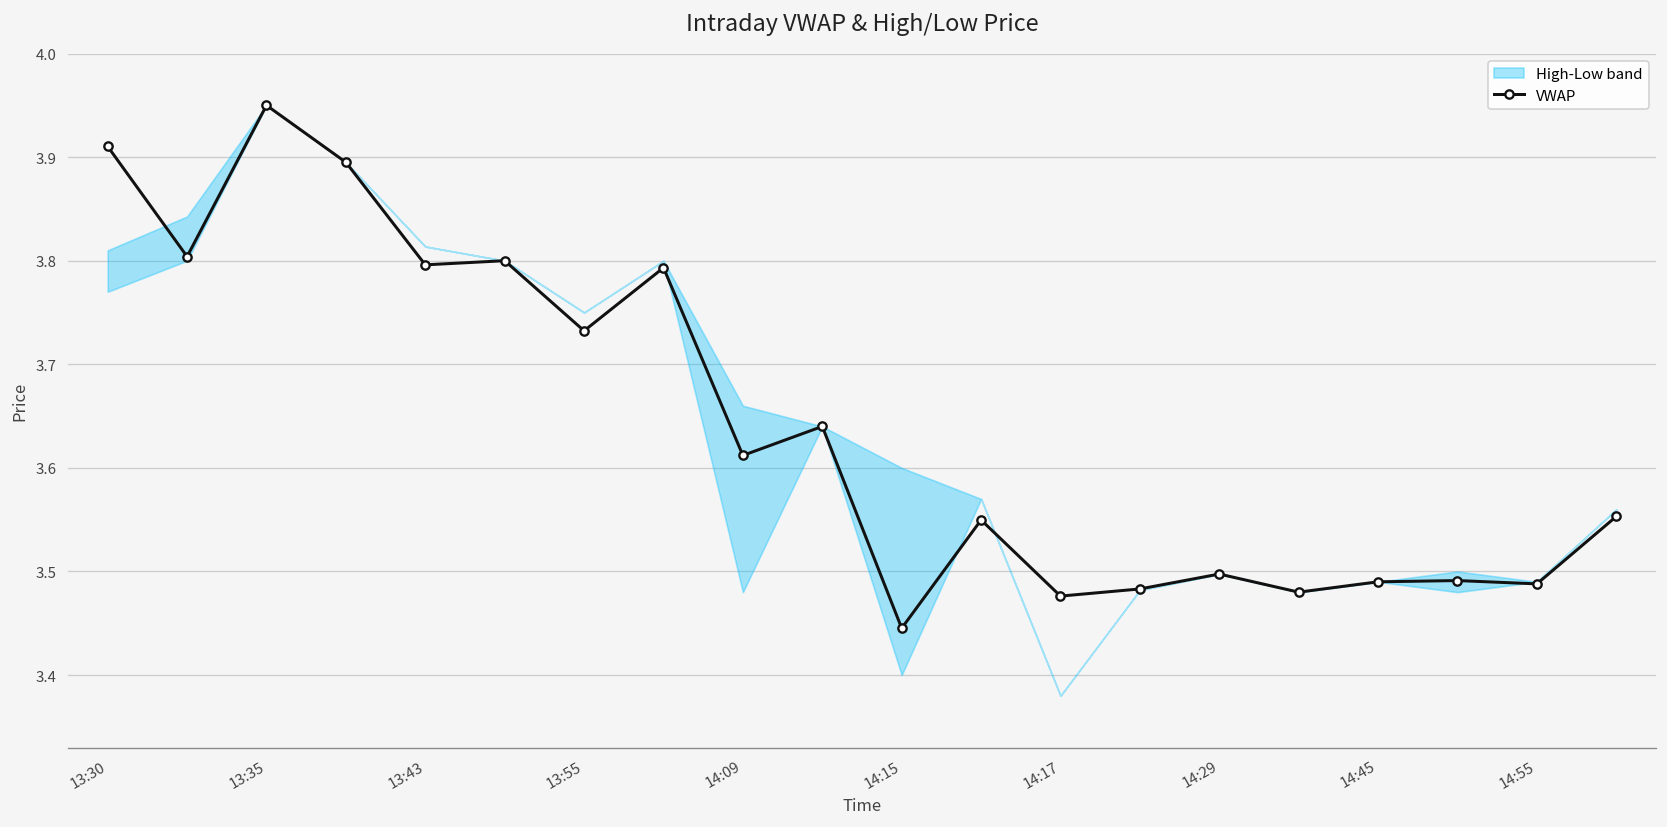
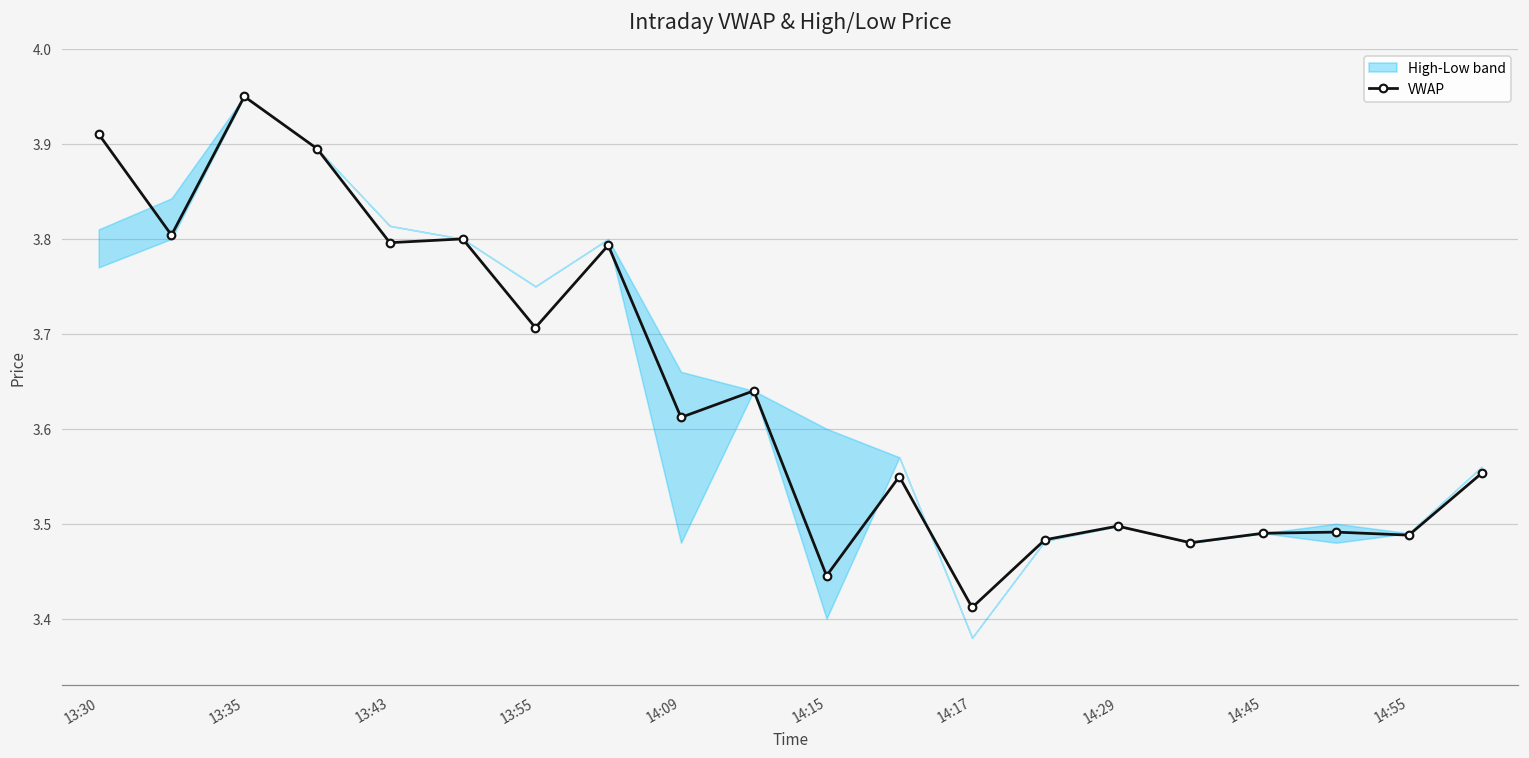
VWAP, 13:55: 3.73 -> 3.71
VWAP, 14:17: 3.48 -> 3.41
